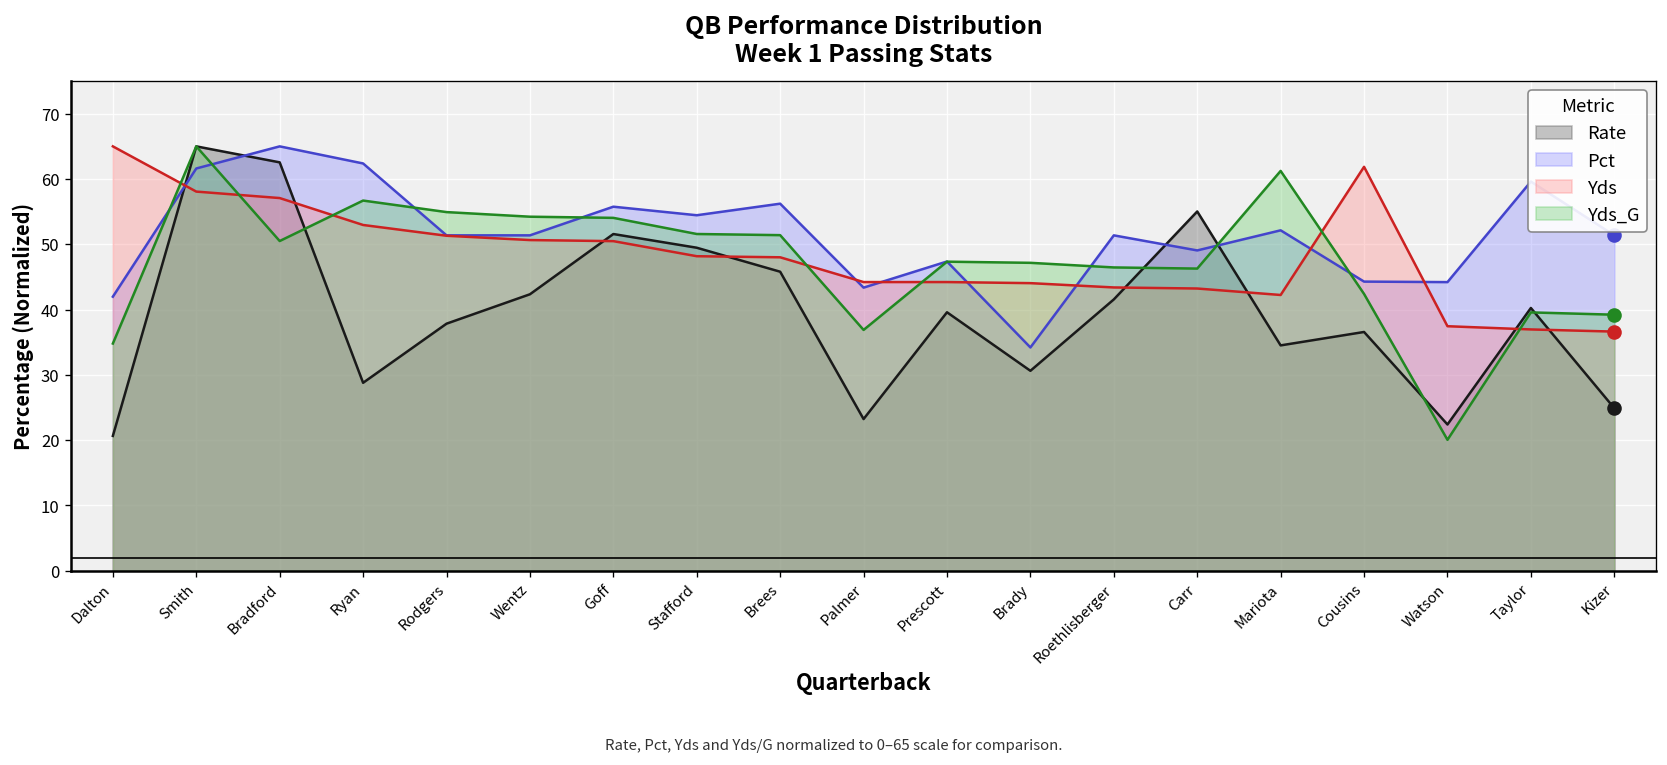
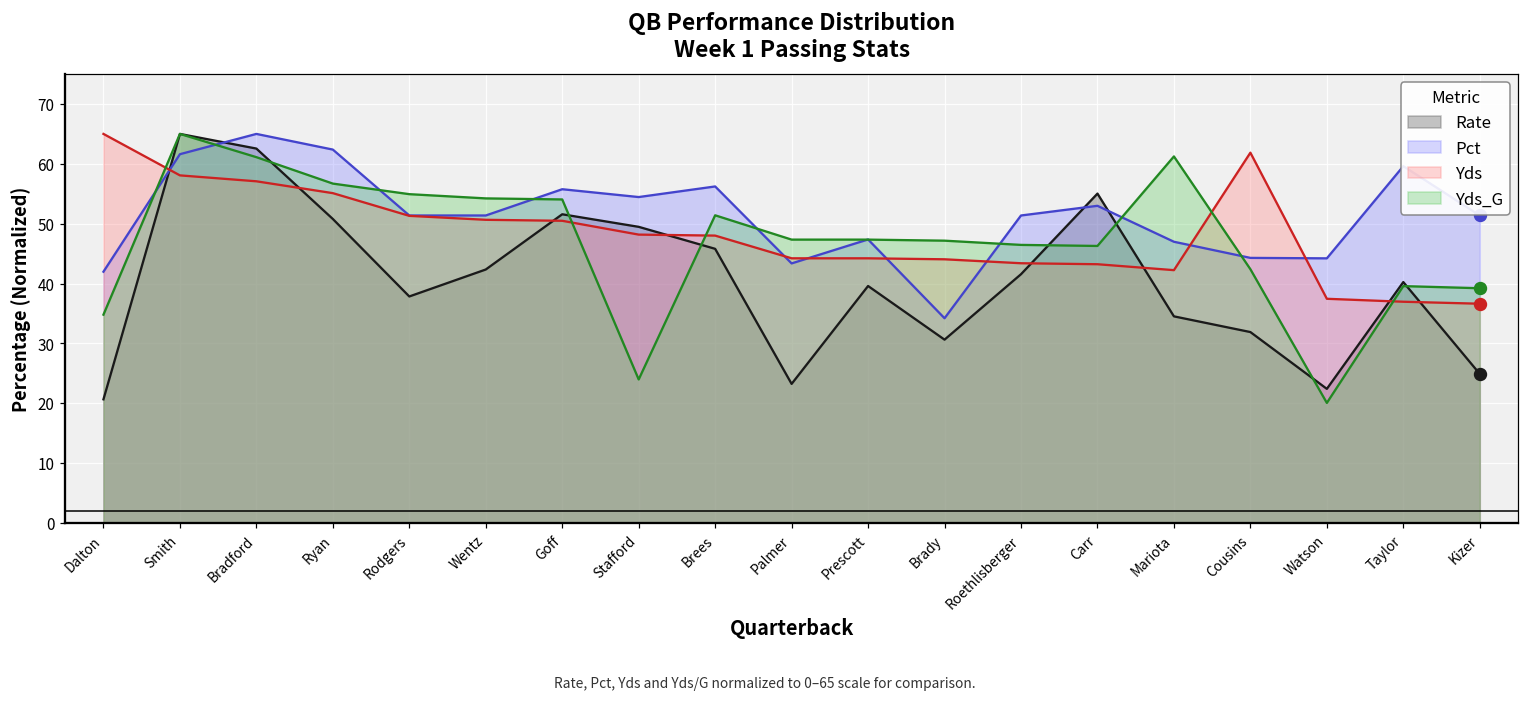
Yds_G, Bradford: 50 -> 61
Rate, Ryan: 29 -> 51
Yds, Ryan: 53 -> 55
Yds_G, Stafford: 52 -> 24
Yds_G, Palmer: 37 -> 47
Pct, Carr: 49 -> 53
Pct, Mariota: 52 -> 47
Rate, Cousins: 37 -> 32
